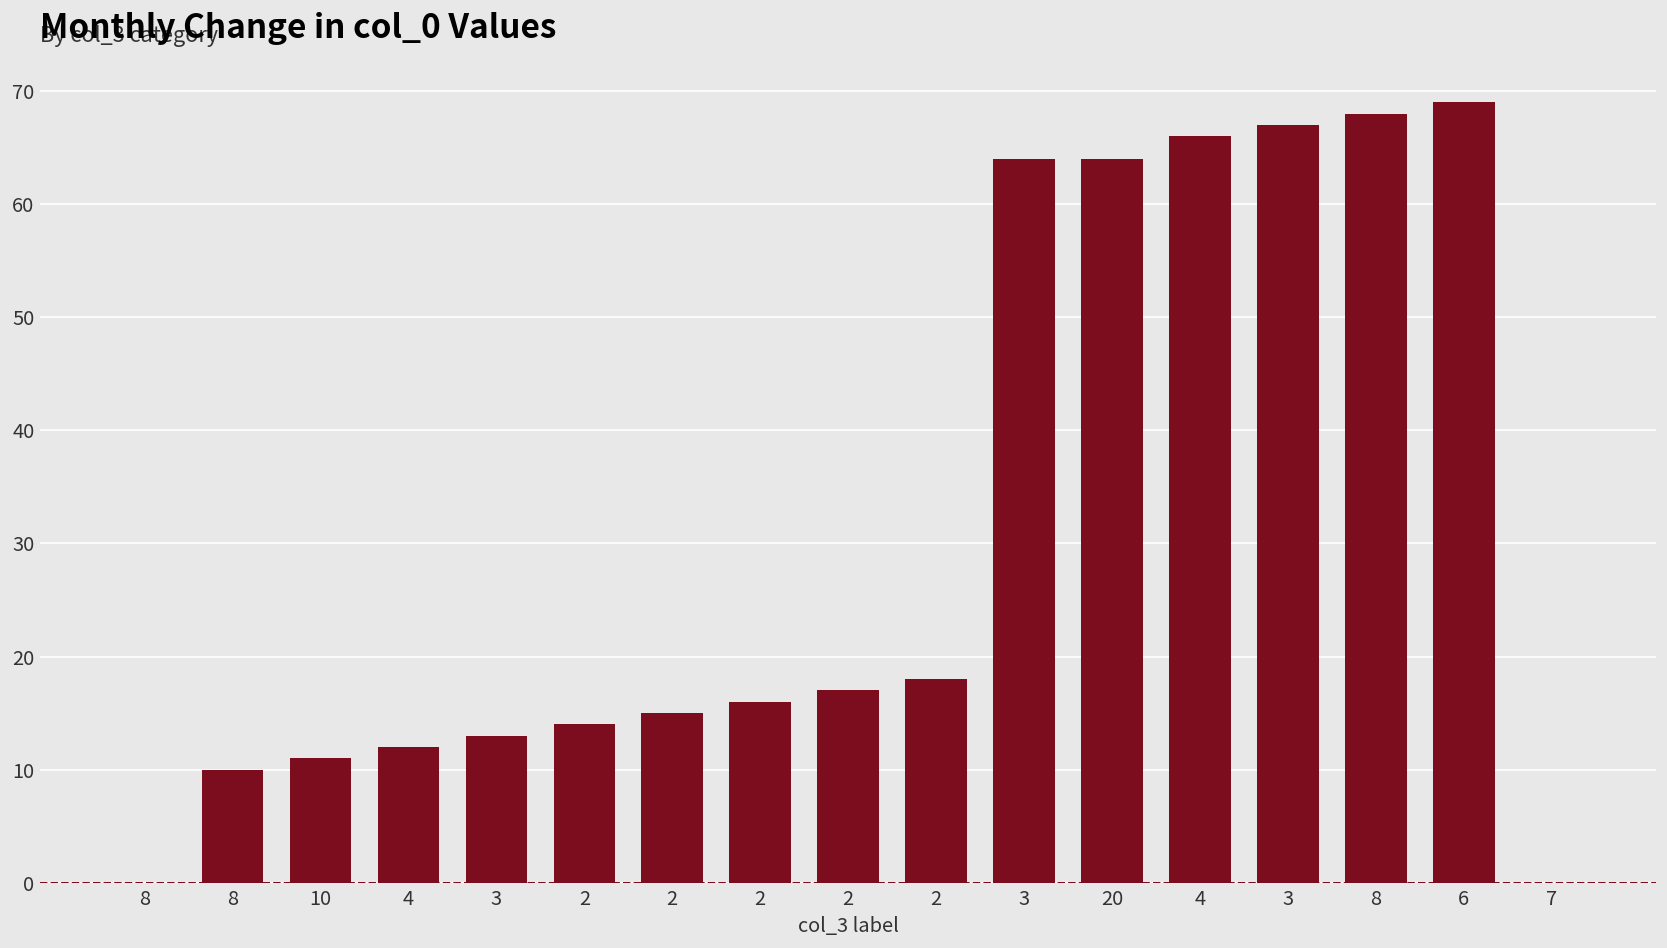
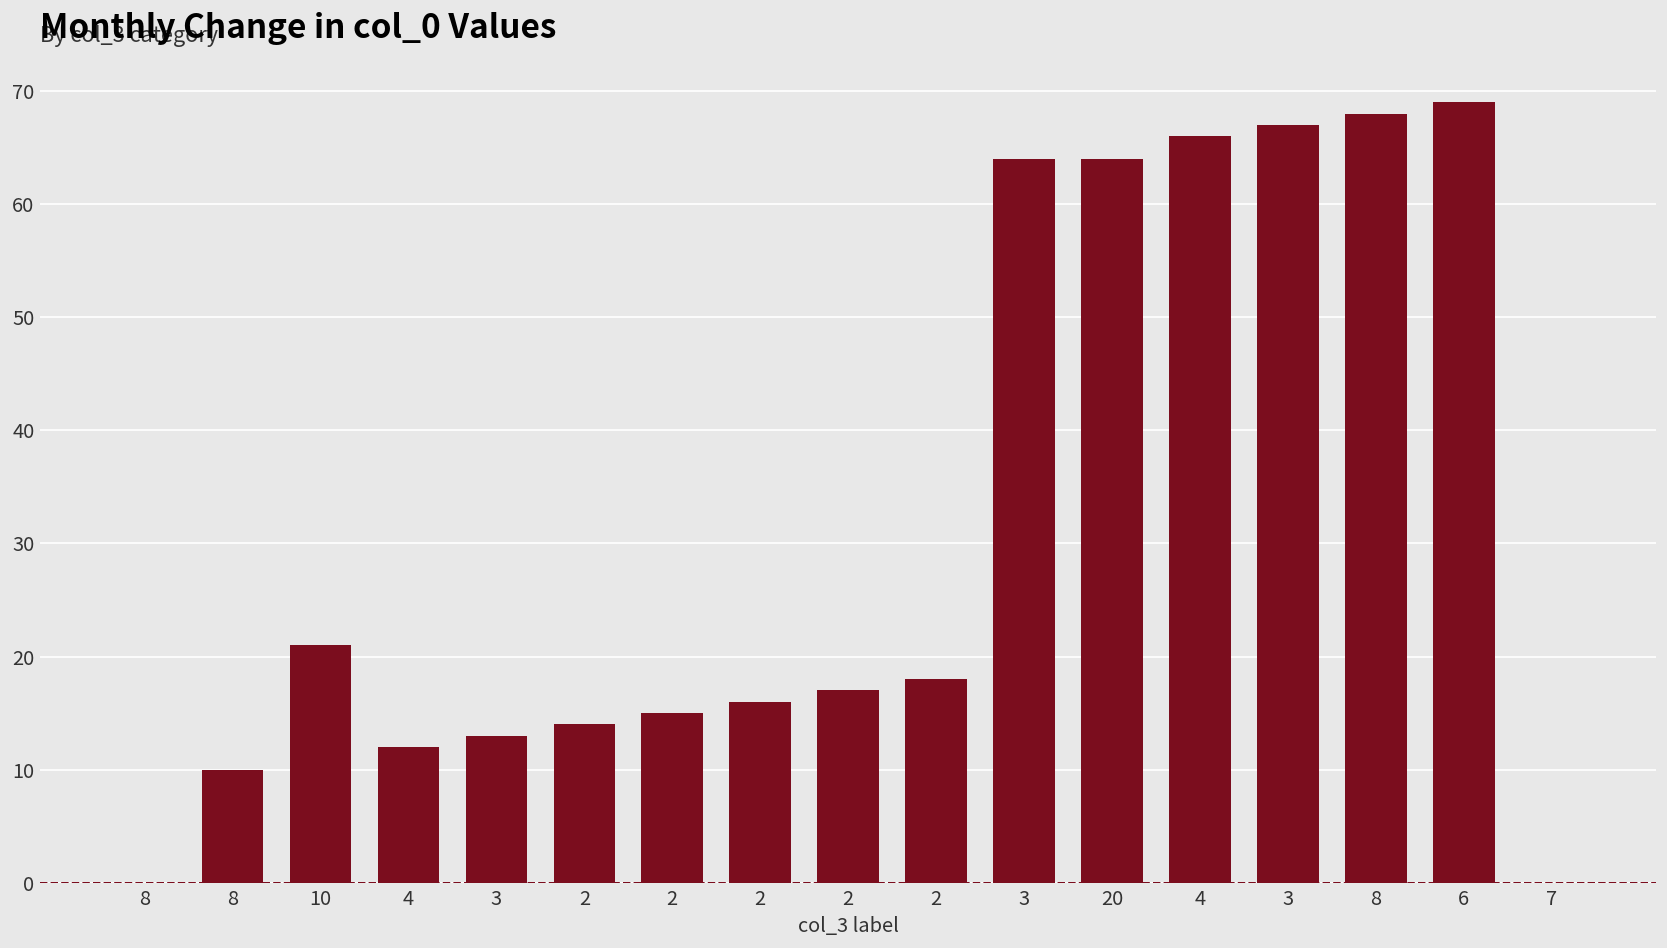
10: 11 -> 21
